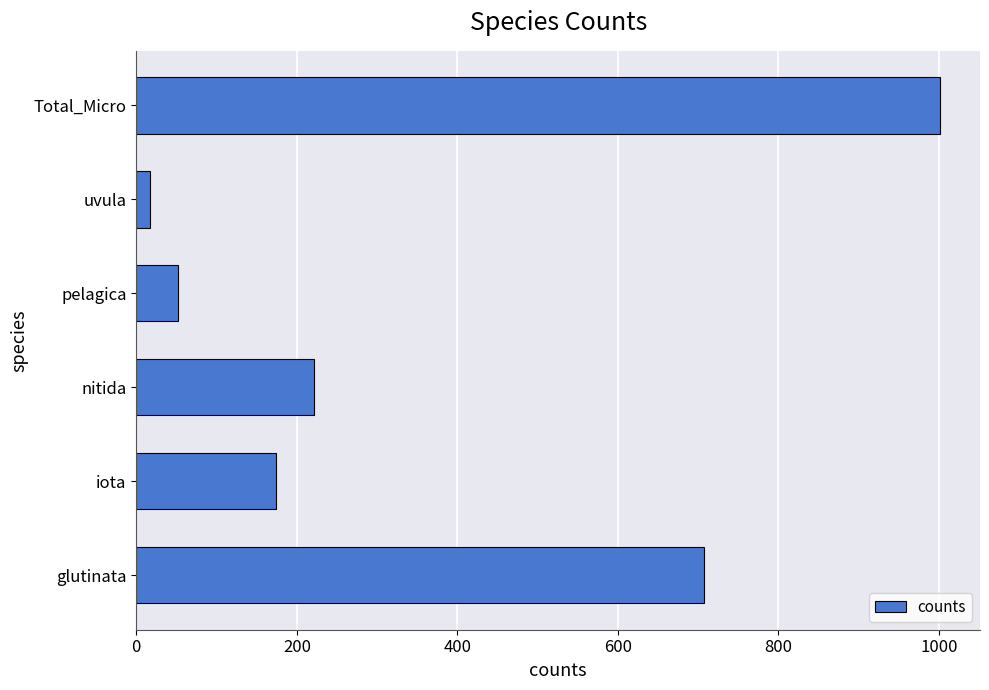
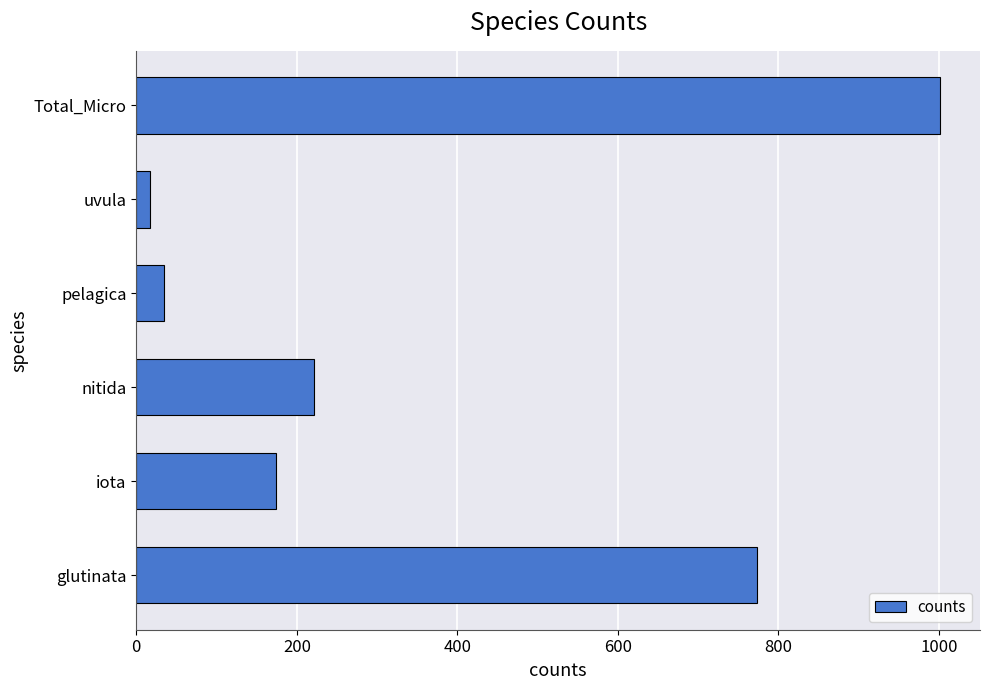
pelagica: 50 -> 30
glutinata: 710 -> 770
